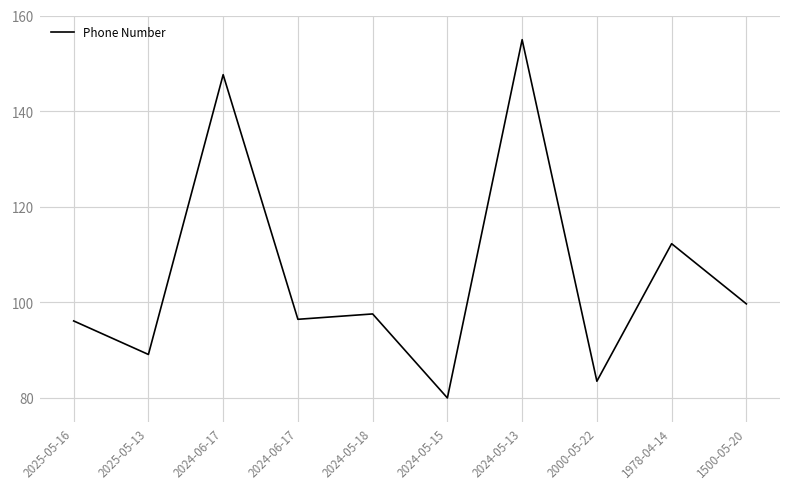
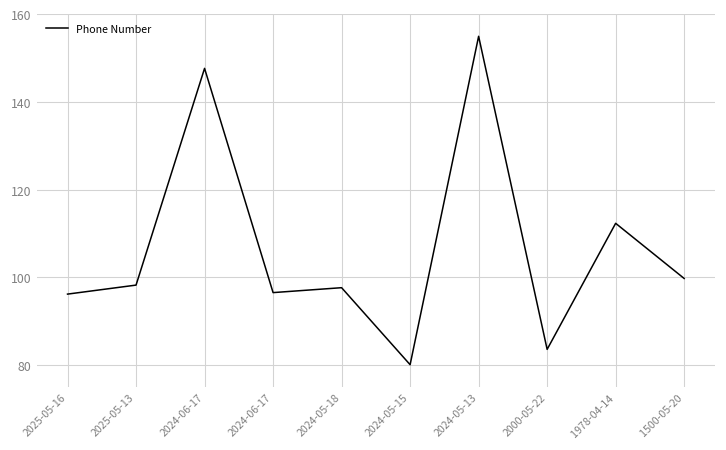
2025-05-13: 89 -> 98
